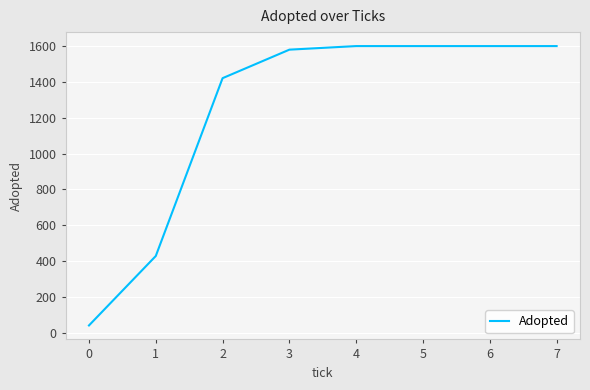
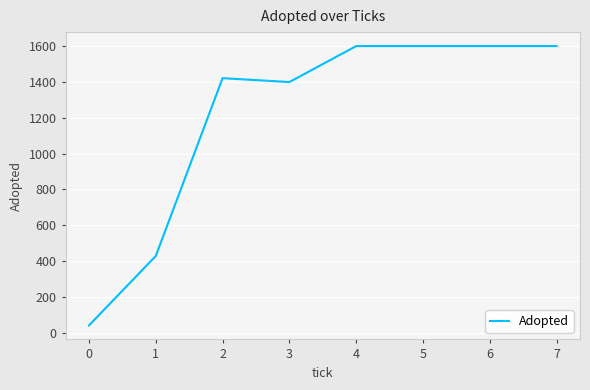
3: 1580 -> 1400
